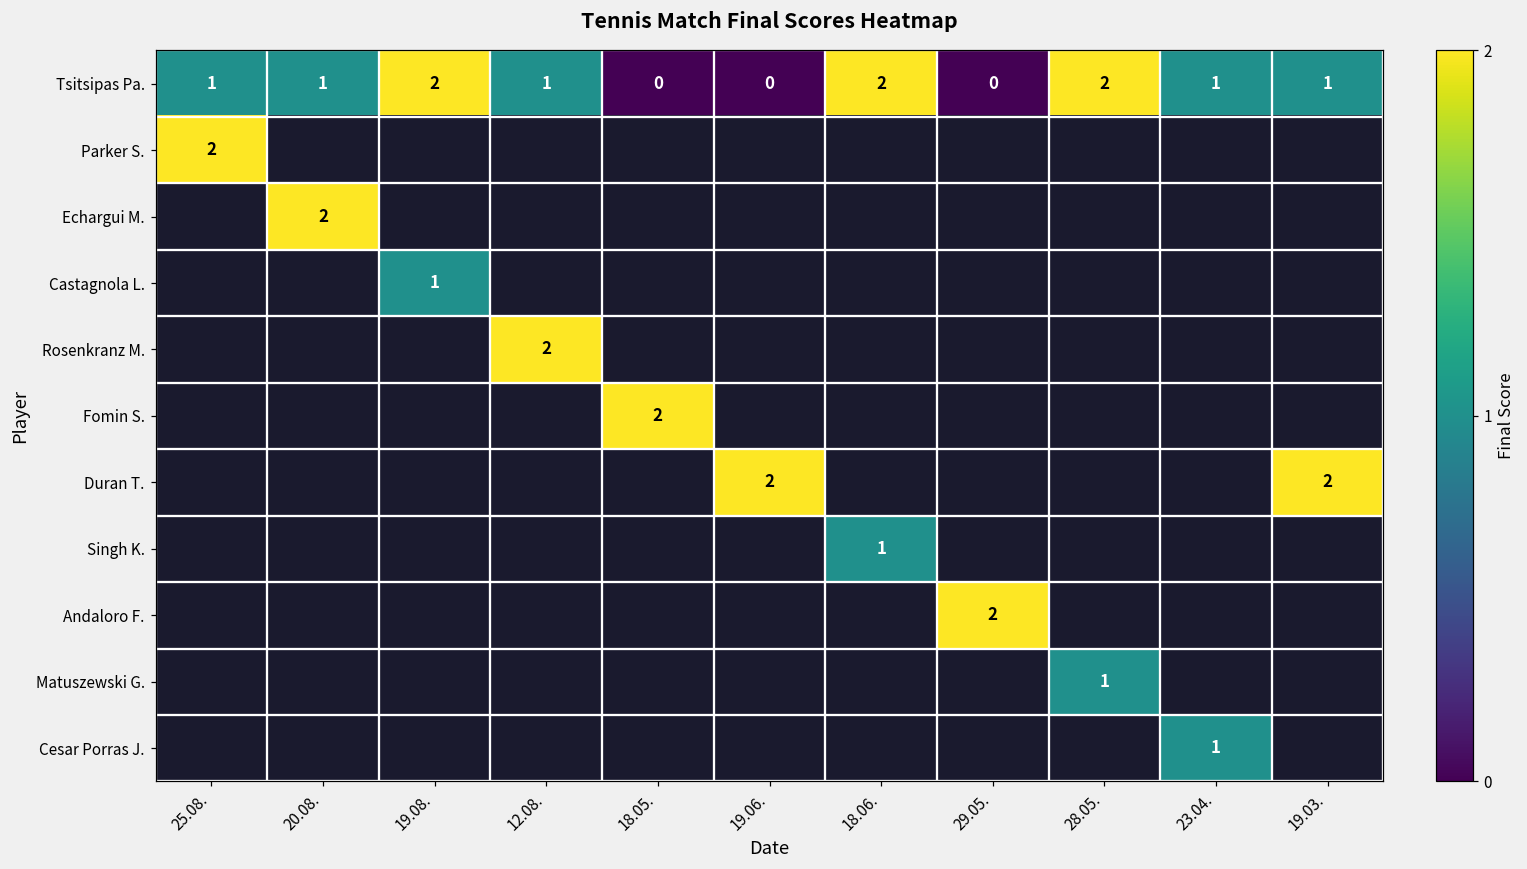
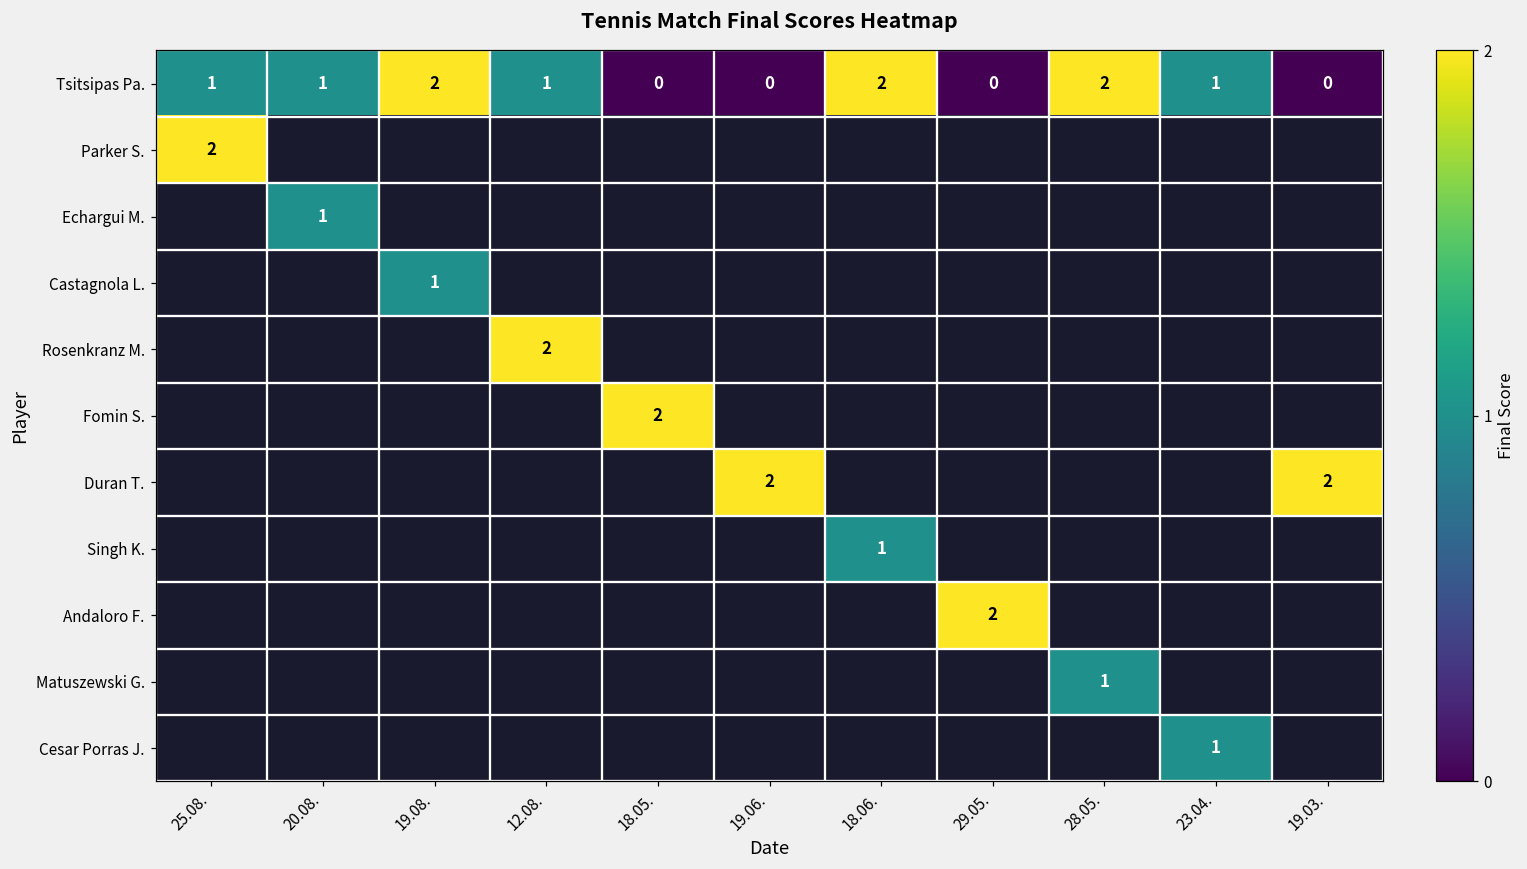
Tsitsipas Pa., 19.03.: 1 -> 0
Echargui M., 20.08.: 2 -> 1
